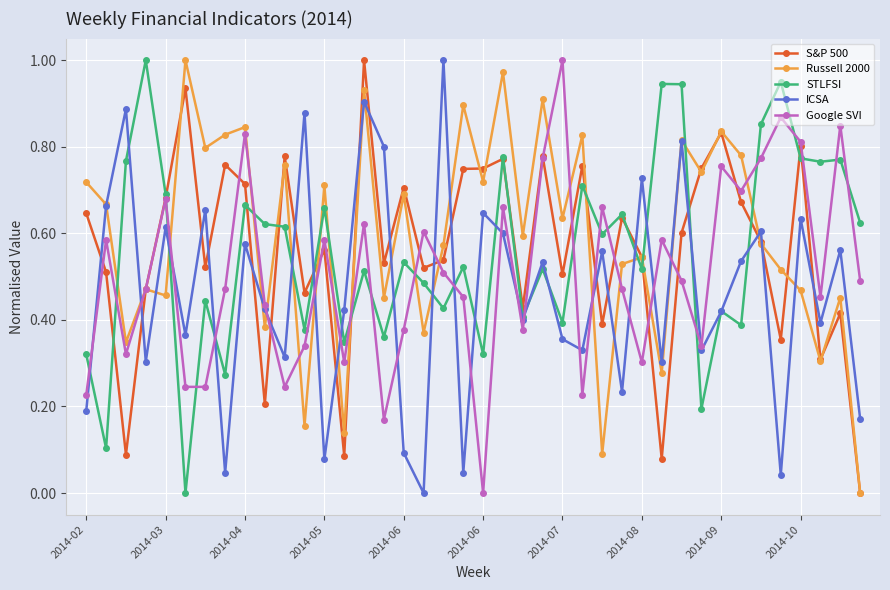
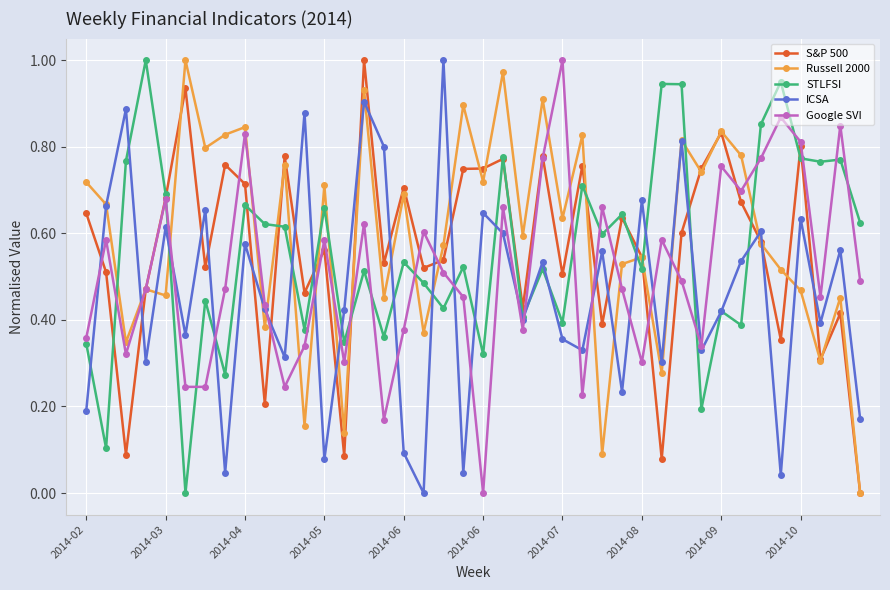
STLFSI, 2014-02: 0.32 -> 0.35
Google SVI, 2014-02: 0.23 -> 0.36
ICSA, 2014-08: 0.73 -> 0.68
